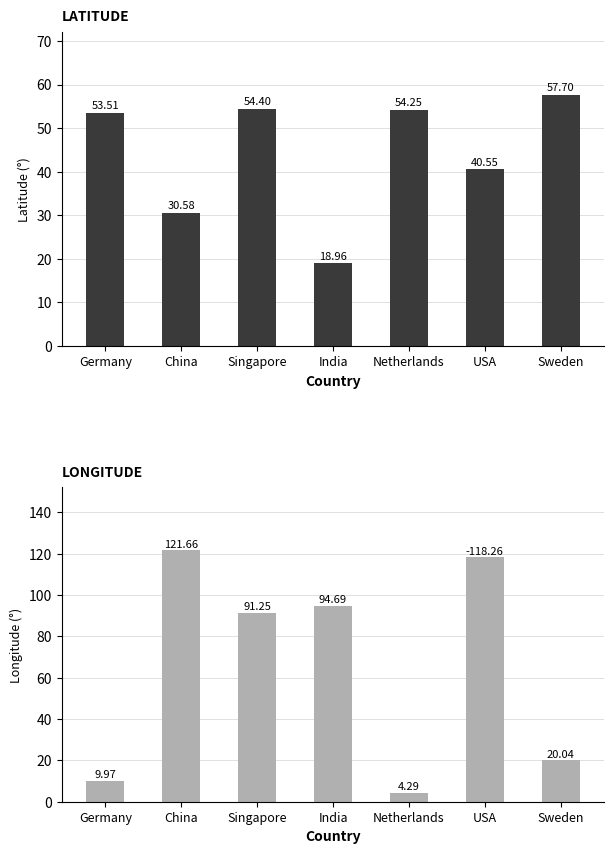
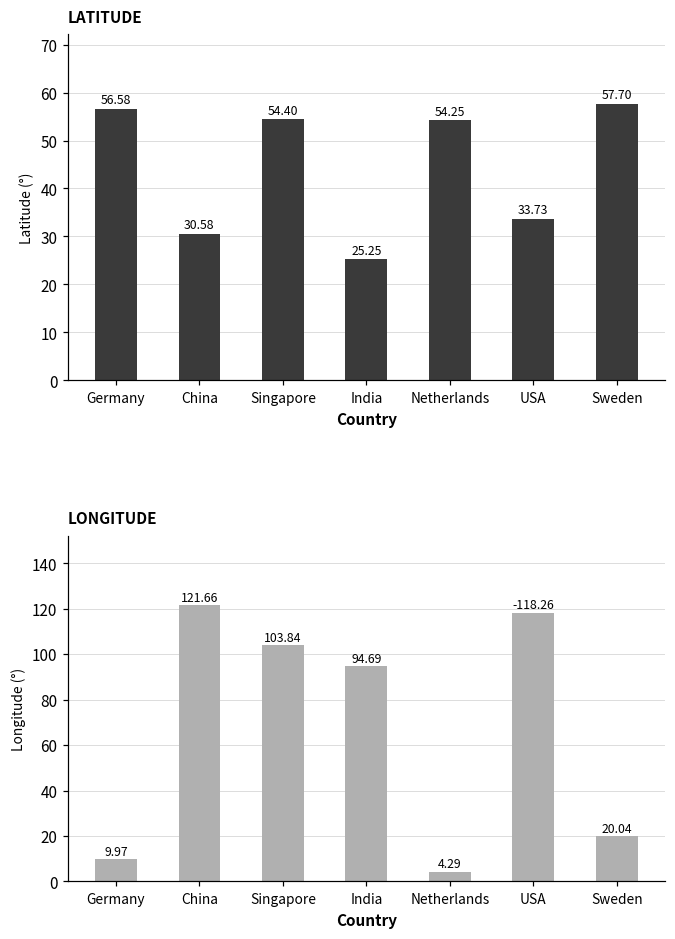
LATITUDE, Germany: 53.51 -> 56.58
LATITUDE, India: 18.96 -> 25.25
LATITUDE, USA: 40.55 -> 33.73
LONGITUDE, Singapore: 91.25 -> 103.84
